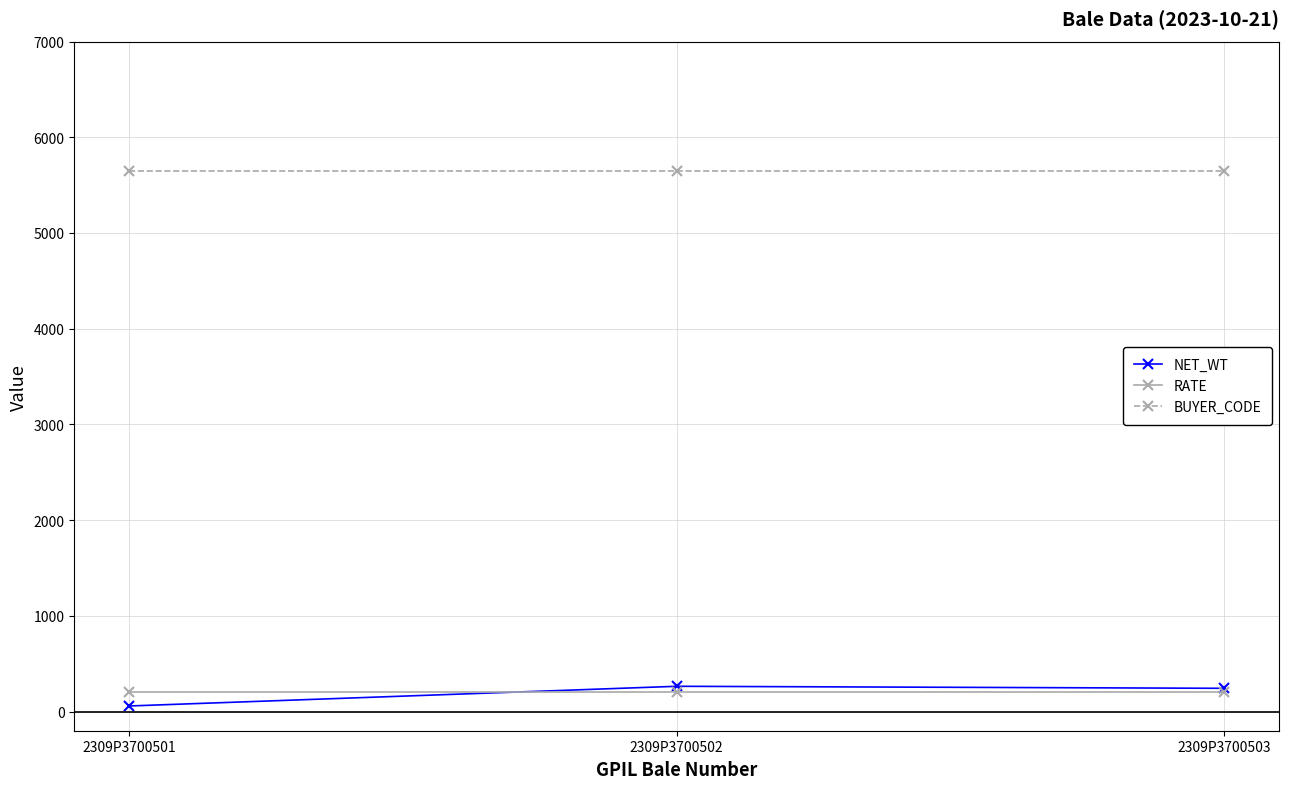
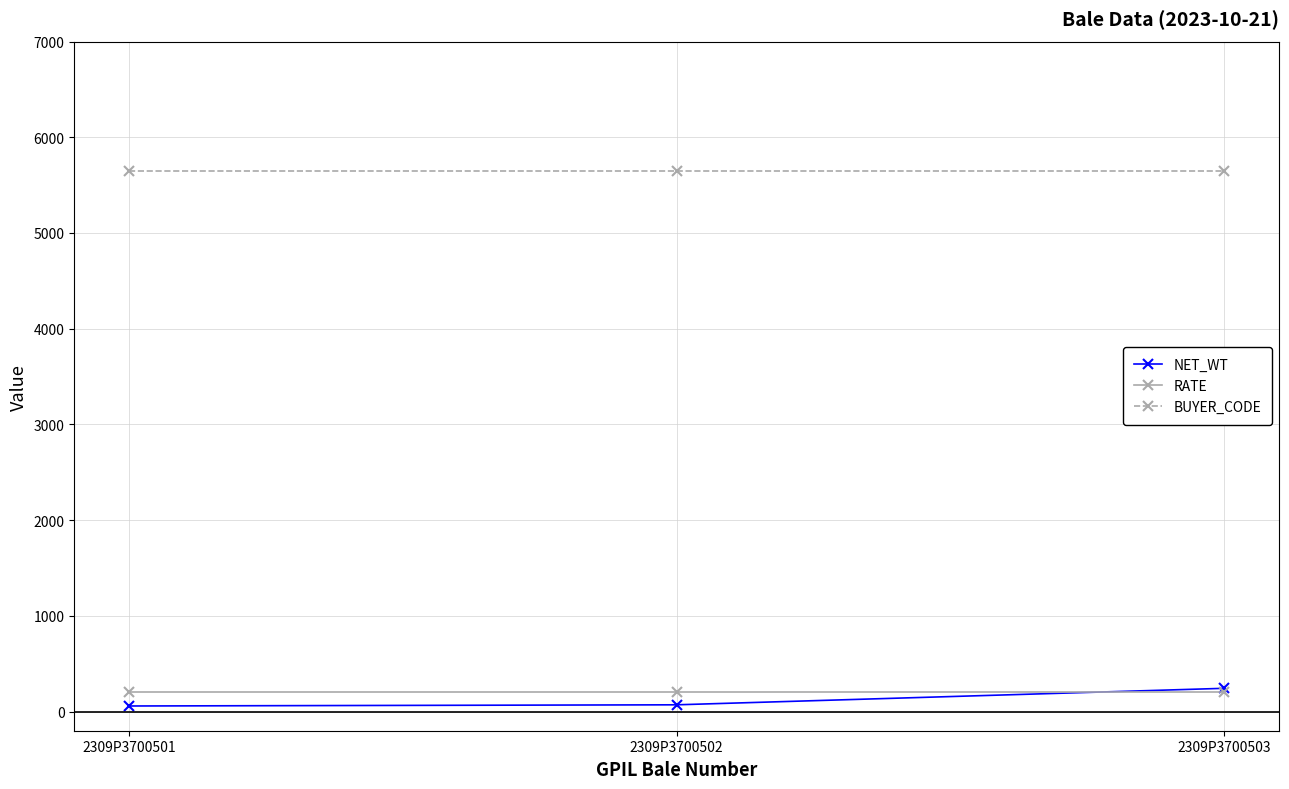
NET_WT, 2309P3700502: 300 -> 100
